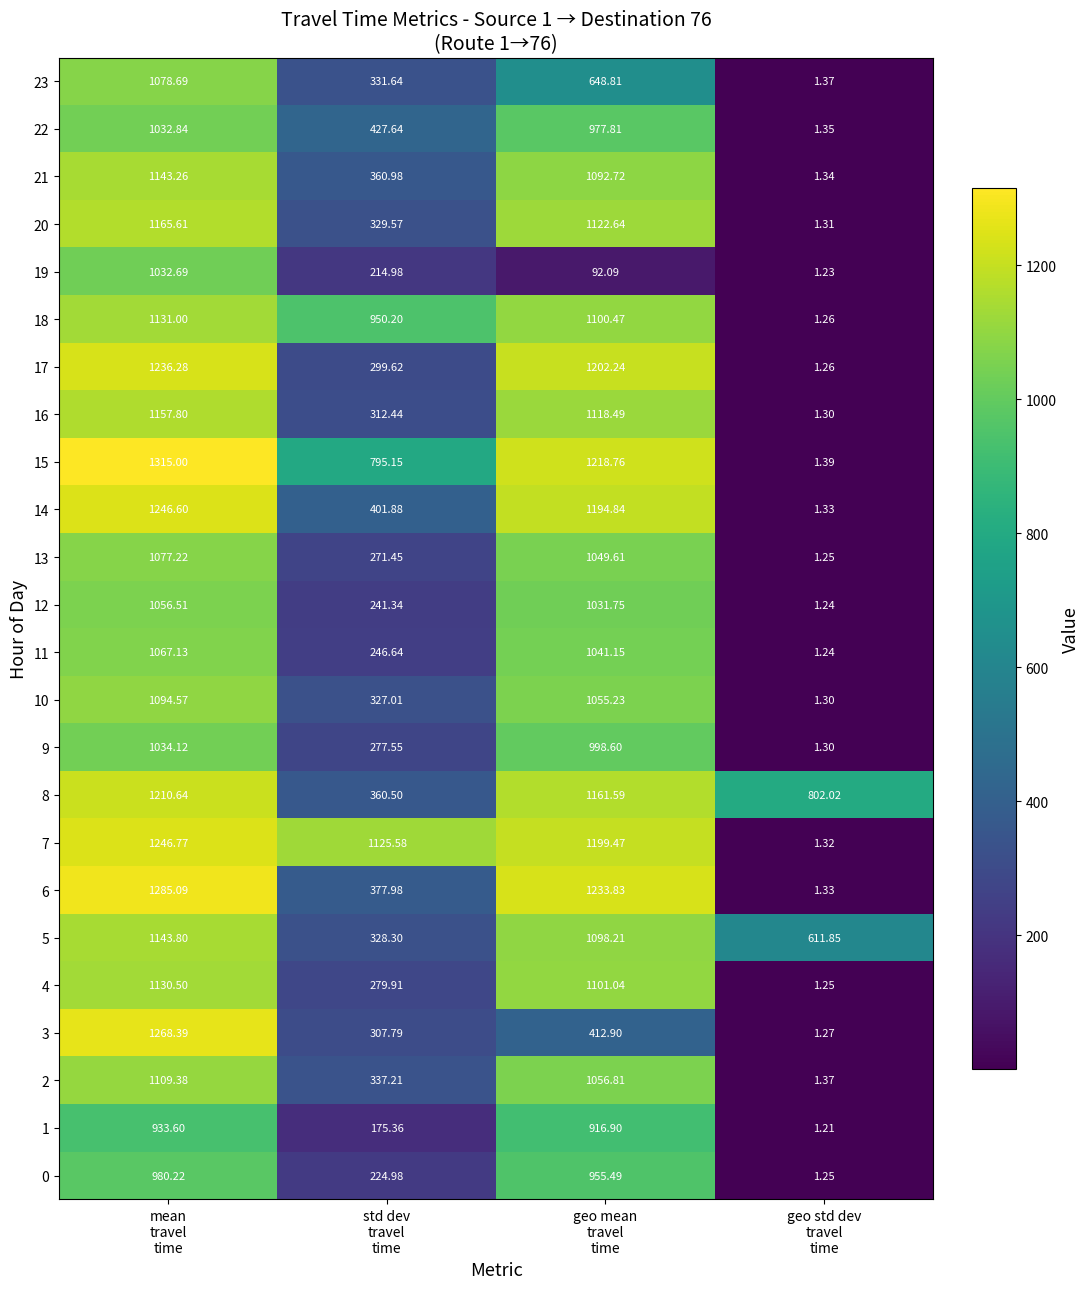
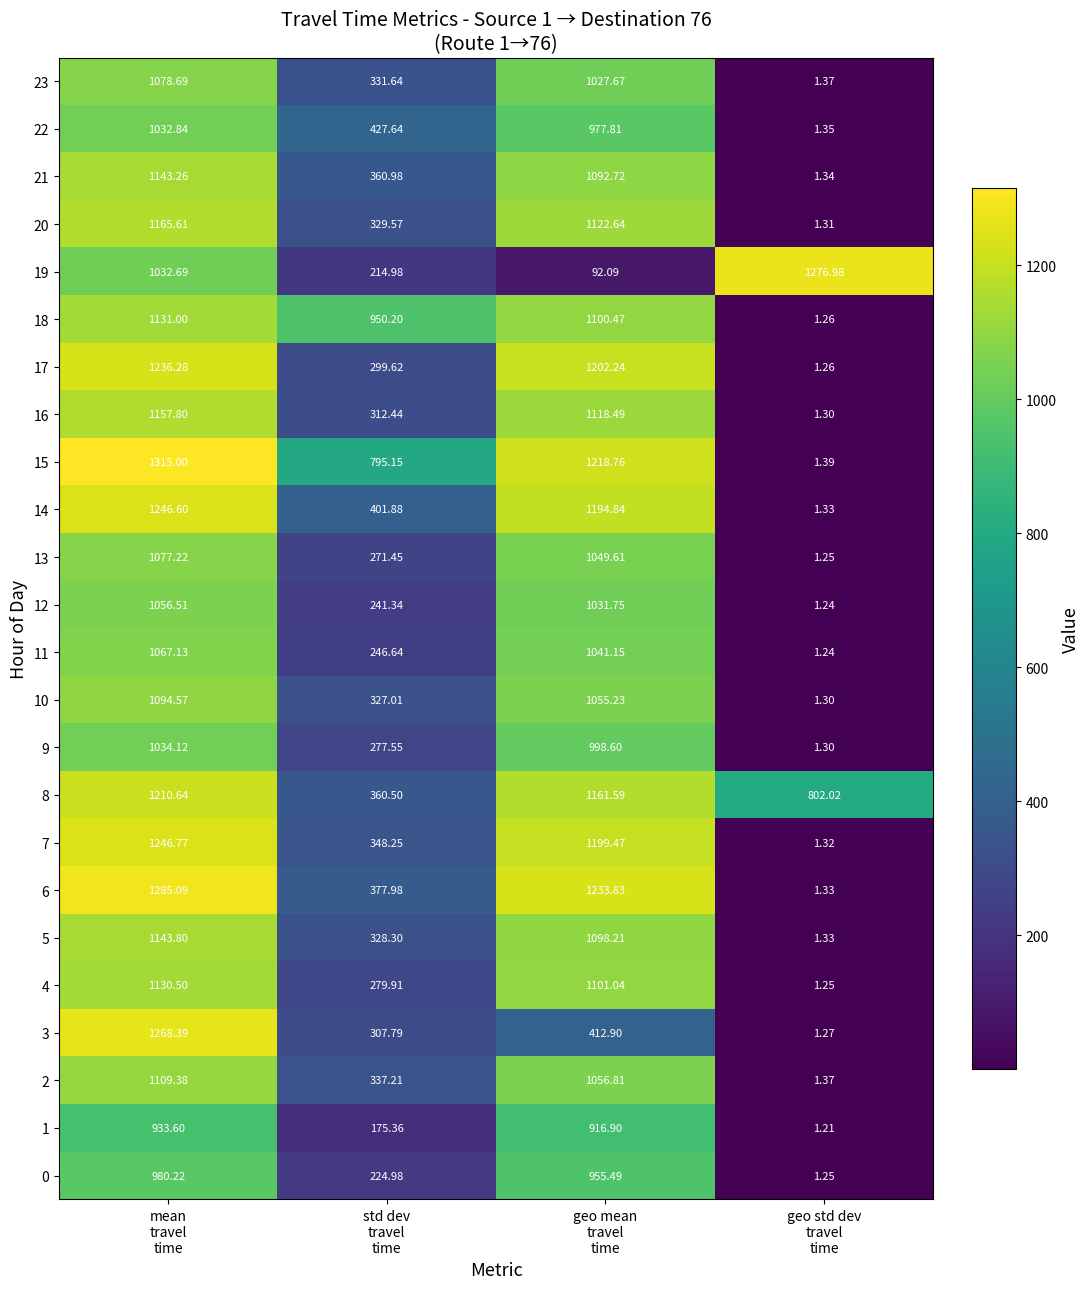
23, geo mean travel time: 648.81 -> 1027.67
19, geo std dev travel time: 1.23 -> 1276.98
7, std dev travel time: 1125.58 -> 348.25
5, geo std dev travel time: 611.85 -> 1.33
